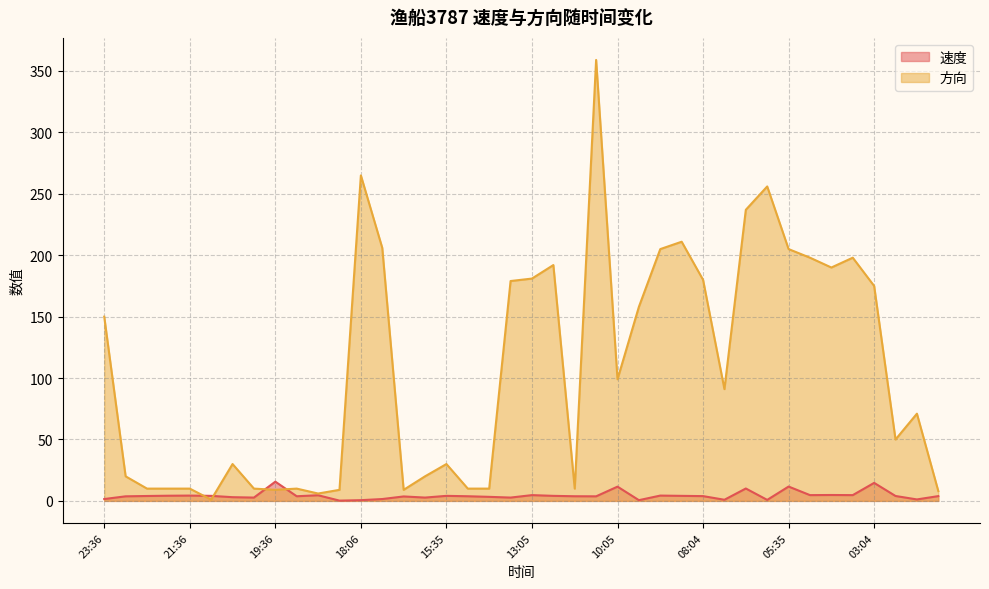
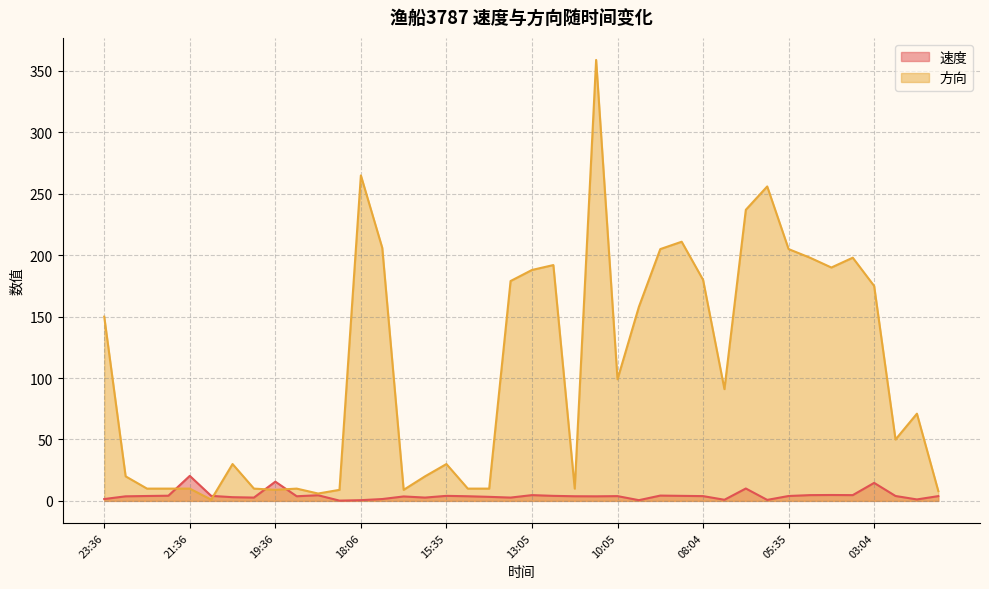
速度, 21:36: 4 -> 20
方向, 13:05: 181 -> 188
速度, 10:05: 12 -> 4
速度, 05:35: 12 -> 4
